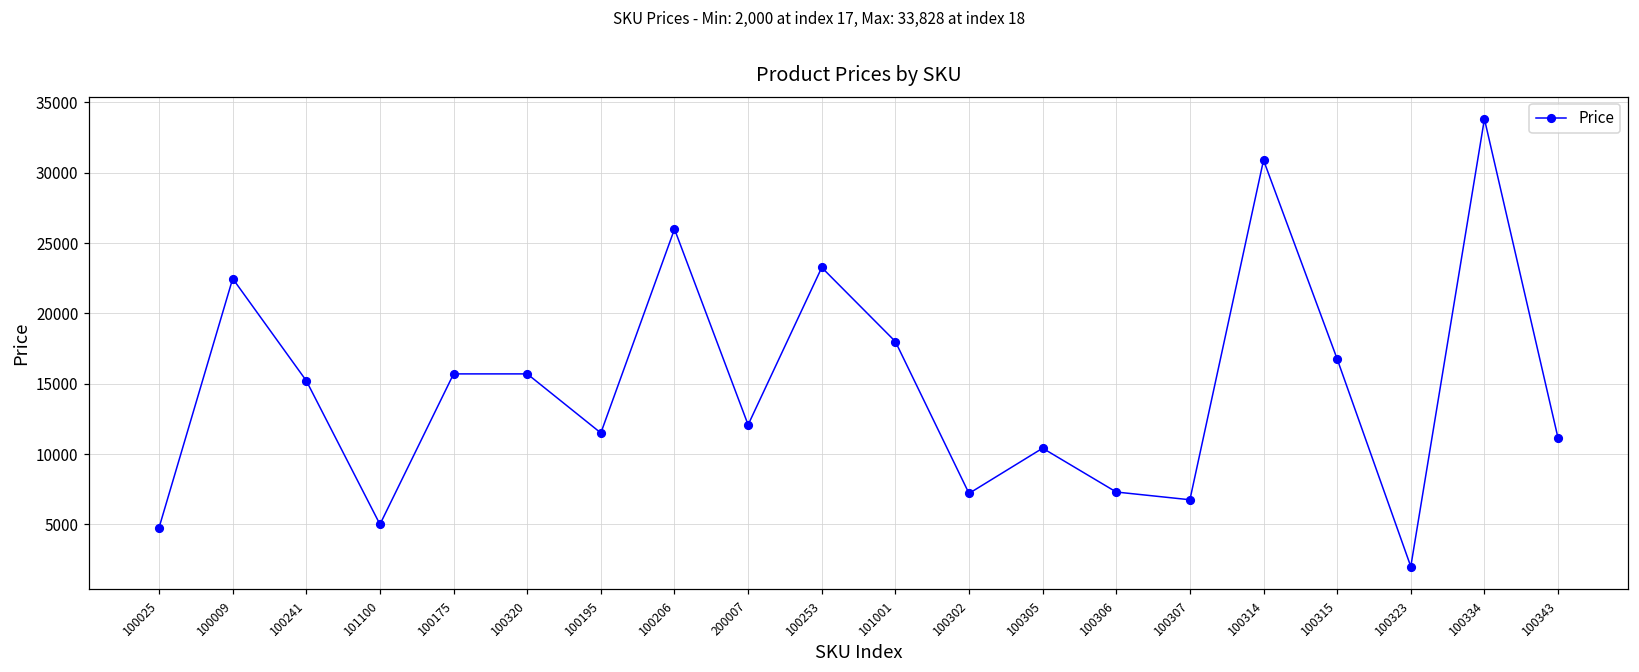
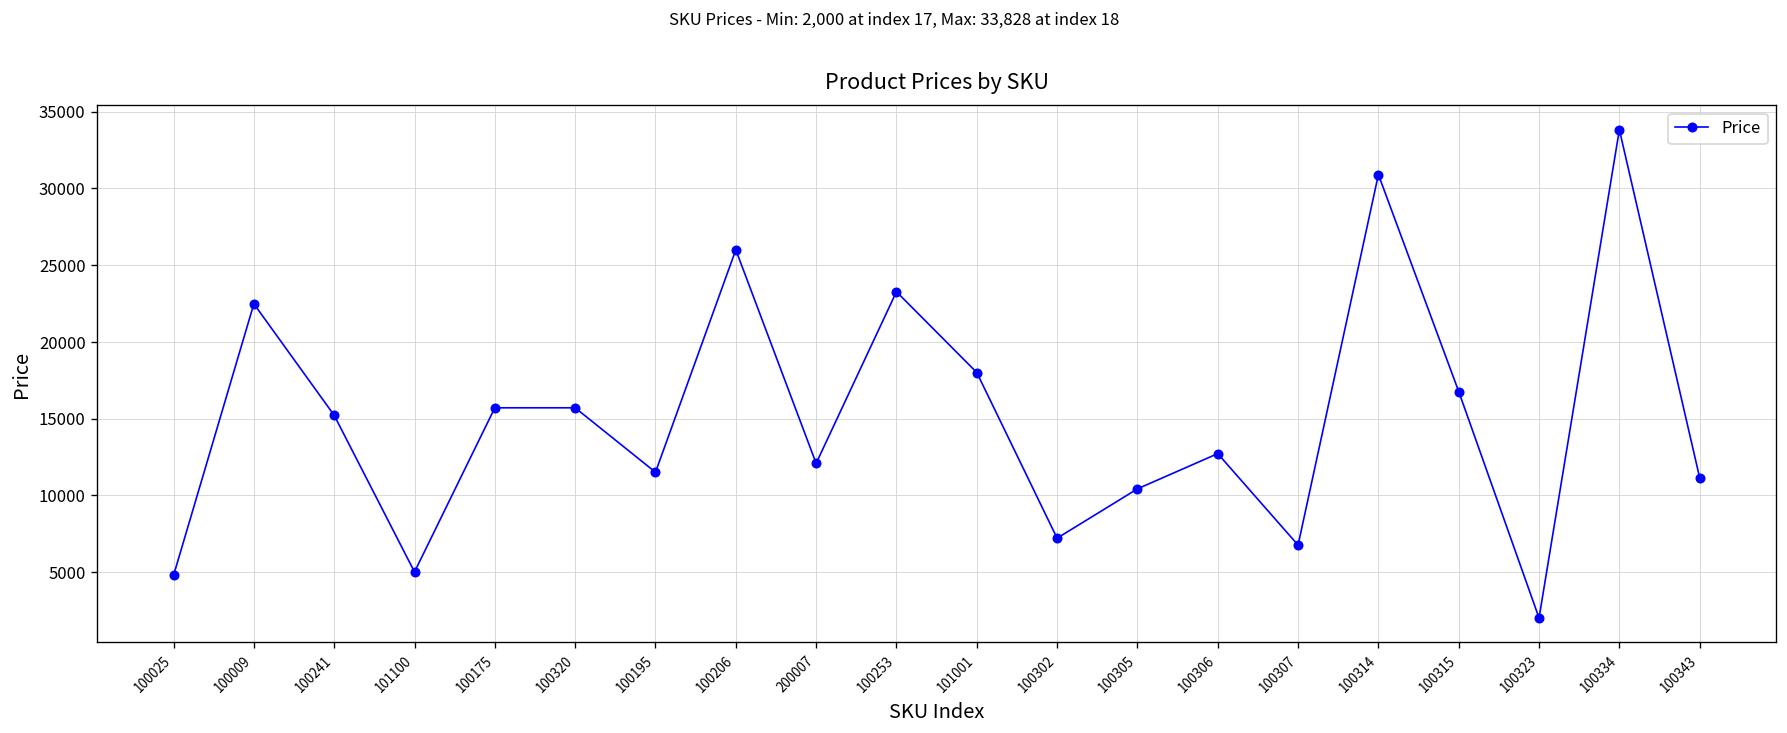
100306: 7300 -> 12700
